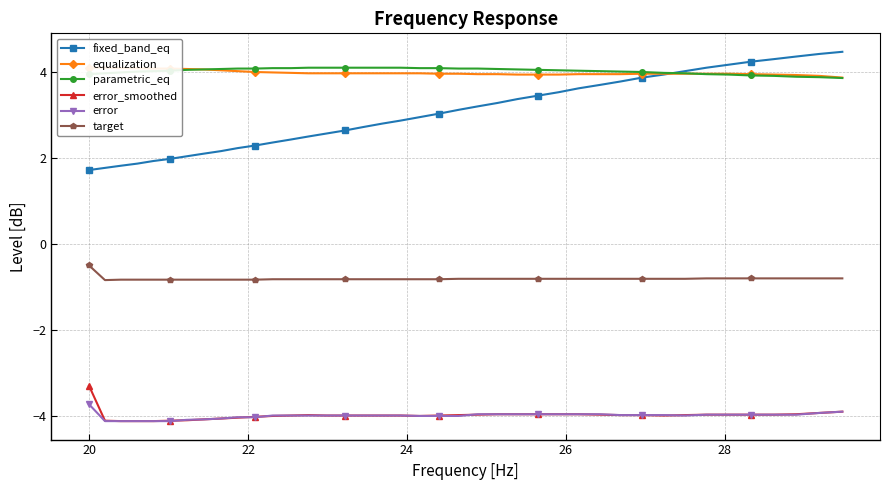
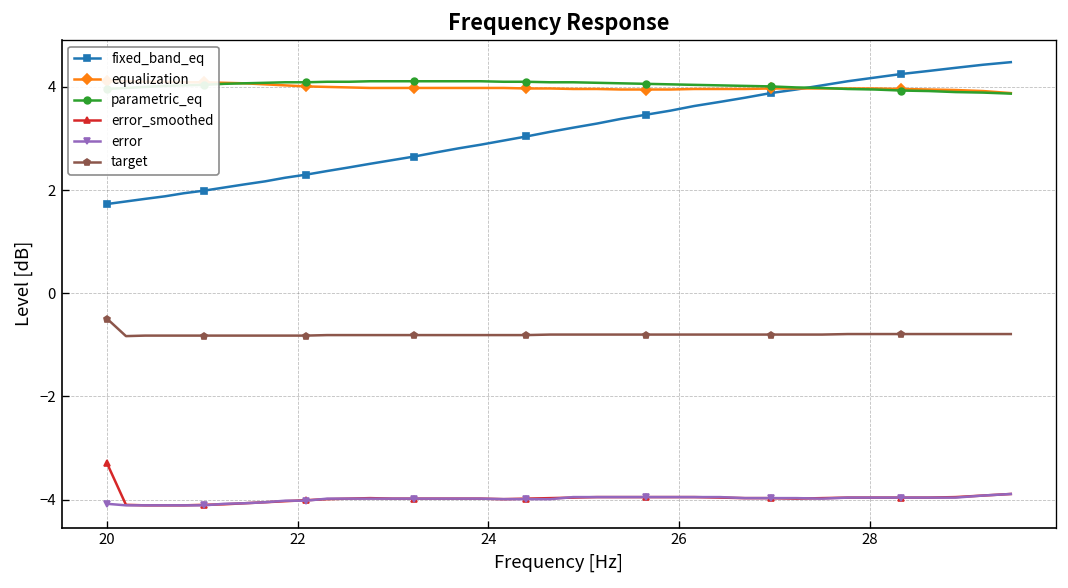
error, 20: -3.7 -> -4.1
